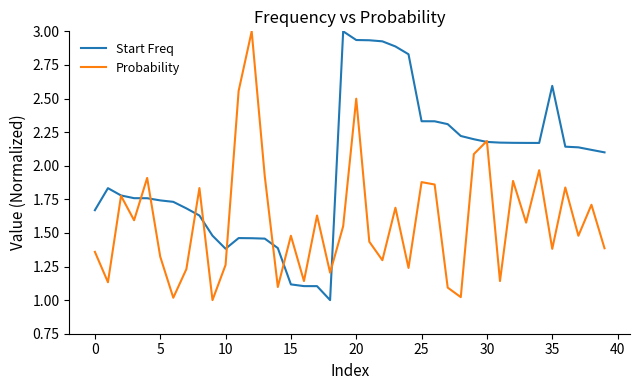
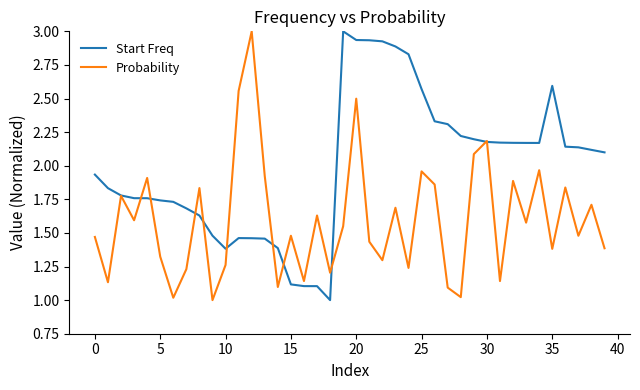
Start Freq, 0: 1.67 -> 1.93
Probability, 0: 1.36 -> 1.47
Start Freq, 25: 2.33 -> 2.57
Probability, 25: 1.88 -> 1.96
